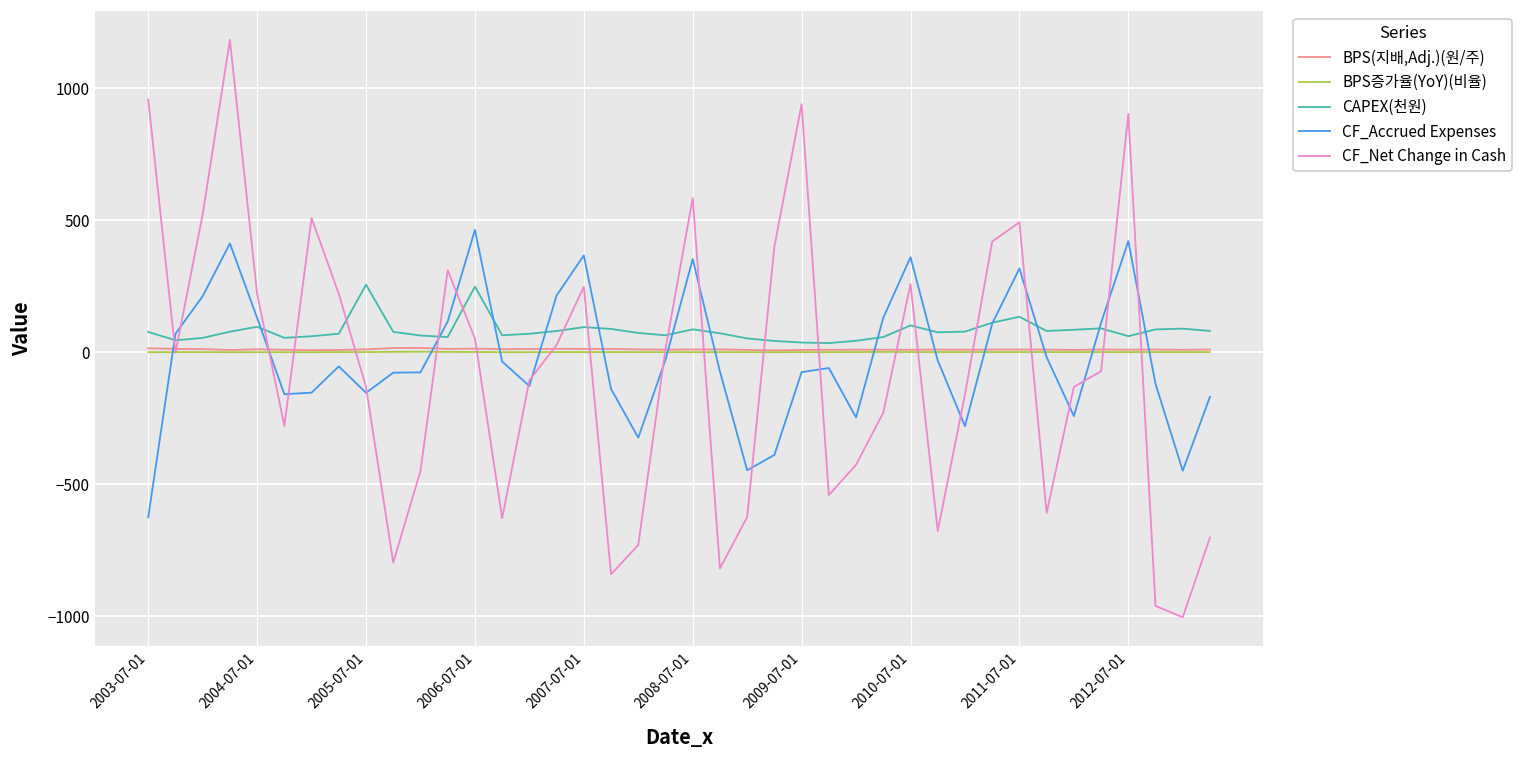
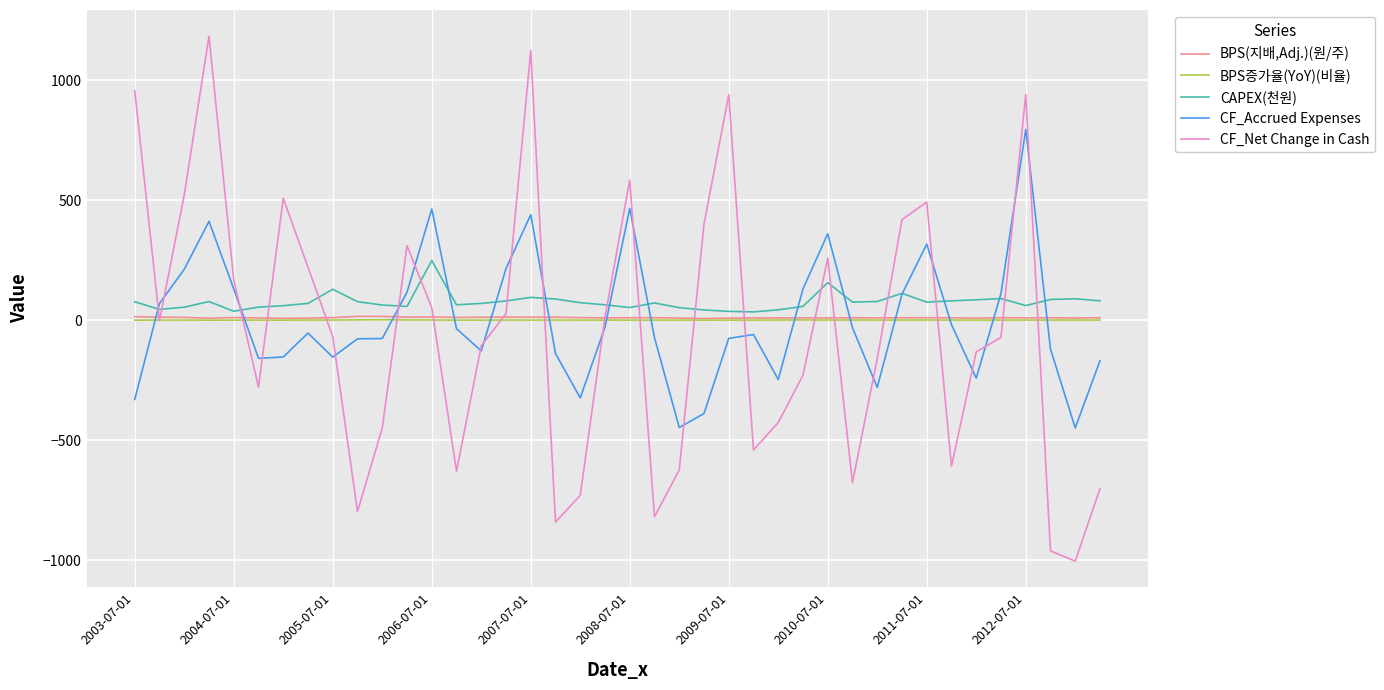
CF_Accrued Expenses, 2003-07-01: -630 -> -330
CAPEX(천원), 2004-07-01: 100 -> 40
CF_Net Change in Cash, 2004-07-01: 220 -> 170
CAPEX(천원), 2005-07-01: 260 -> 130
CF_Net Change in Cash, 2005-07-01: -130 -> -70
CF_Accrued Expenses, 2007-07-01: 370 -> 440
CF_Net Change in Cash, 2007-07-01: 250 -> 1120
CAPEX(천원), 2008-07-01: 90 -> 50
CF_Accrued Expenses, 2008-07-01: 350 -> 470
CAPEX(천원), 2010-07-01: 100 -> 160
CAPEX(천원), 2011-07-01: 130 -> 70
CF_Accrued Expenses, 2012-07-01: 420 -> 790
CF_Net Change in Cash, 2012-07-01: 900 -> 940
